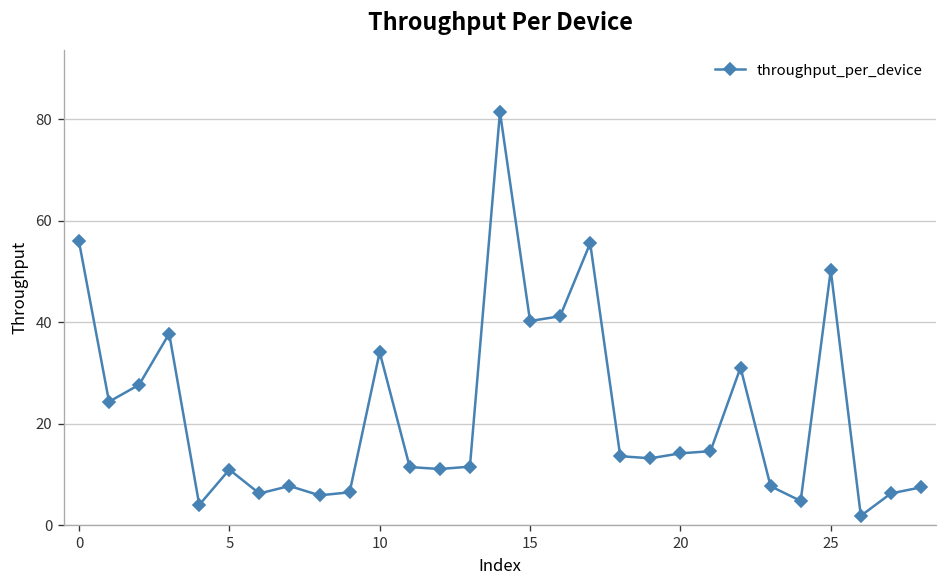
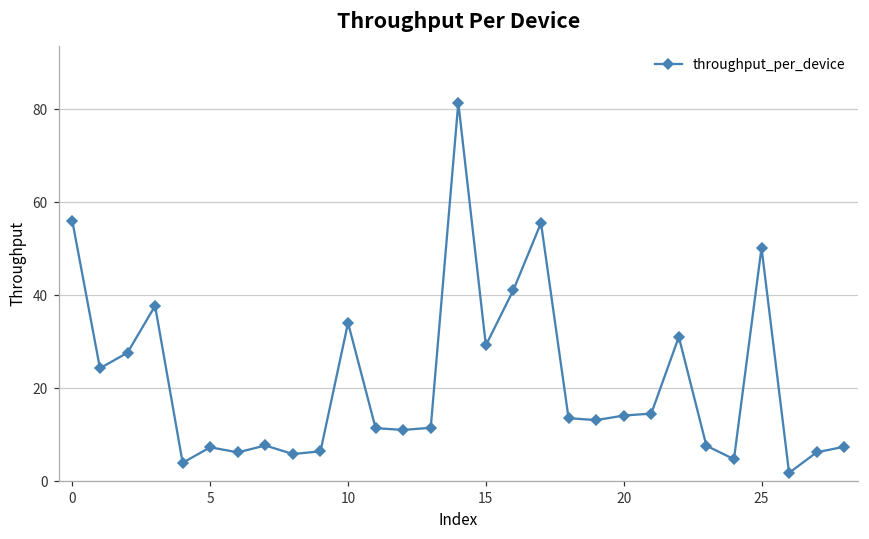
5: 11 -> 7
15: 40 -> 29
